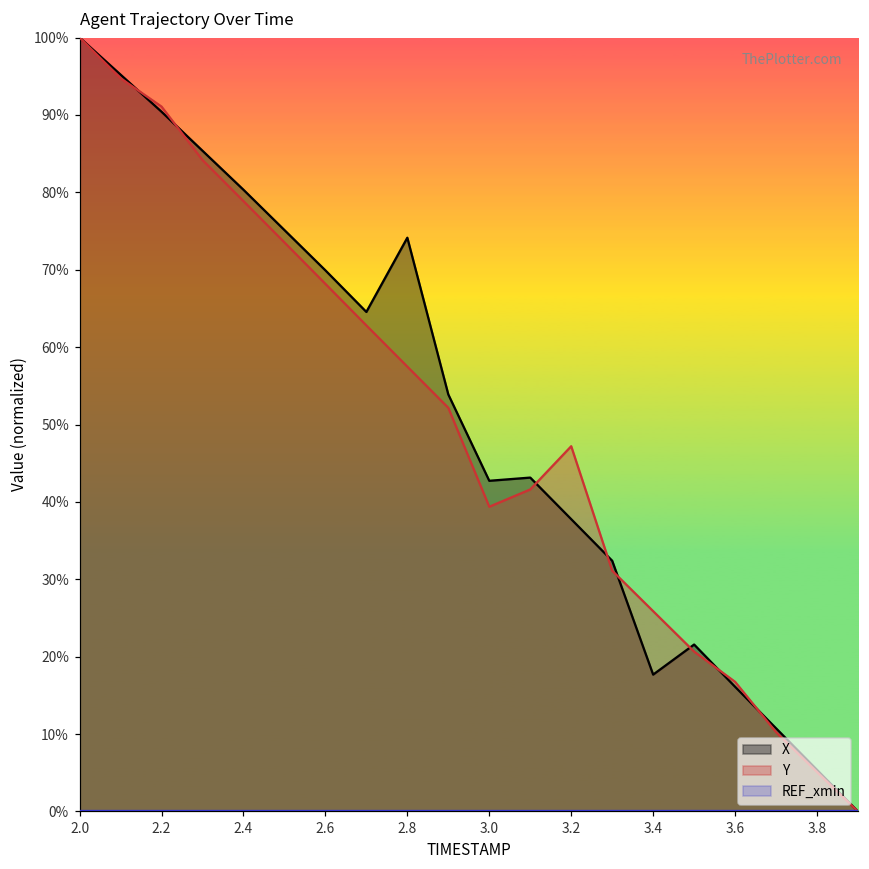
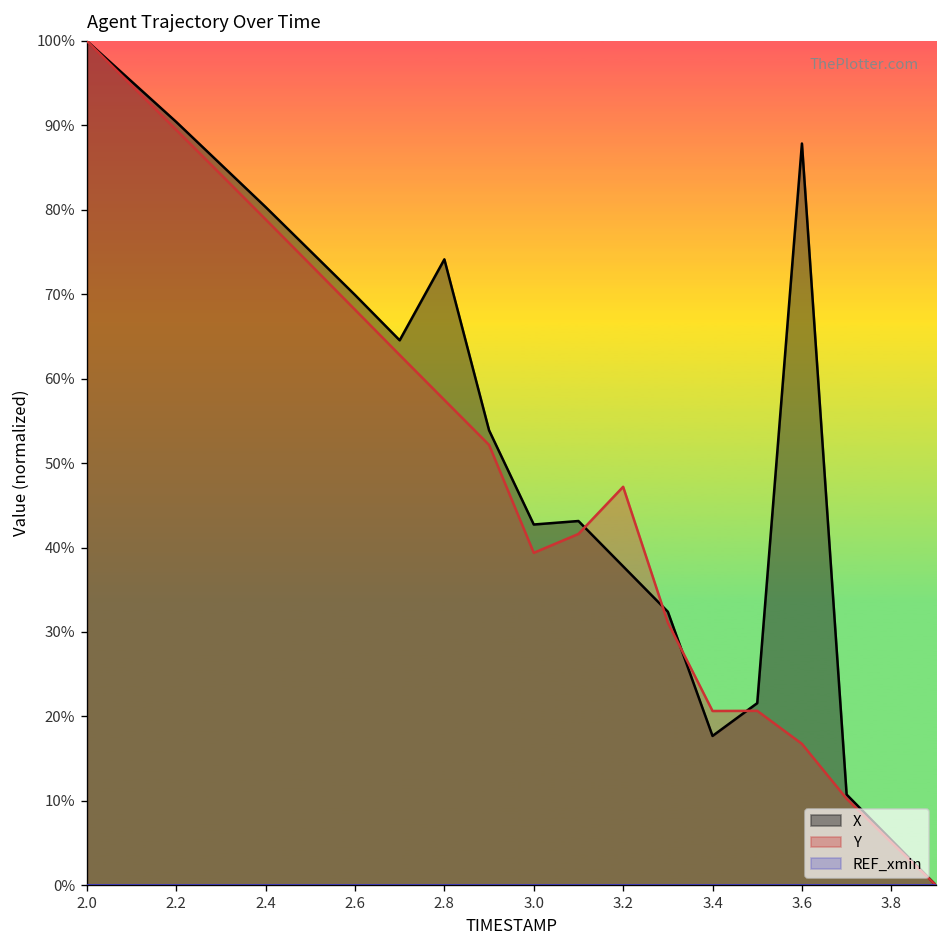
Y, 2.2: 91% -> 89%
Y, 3.4: 26% -> 21%
X, 3.6: 16% -> 88%
